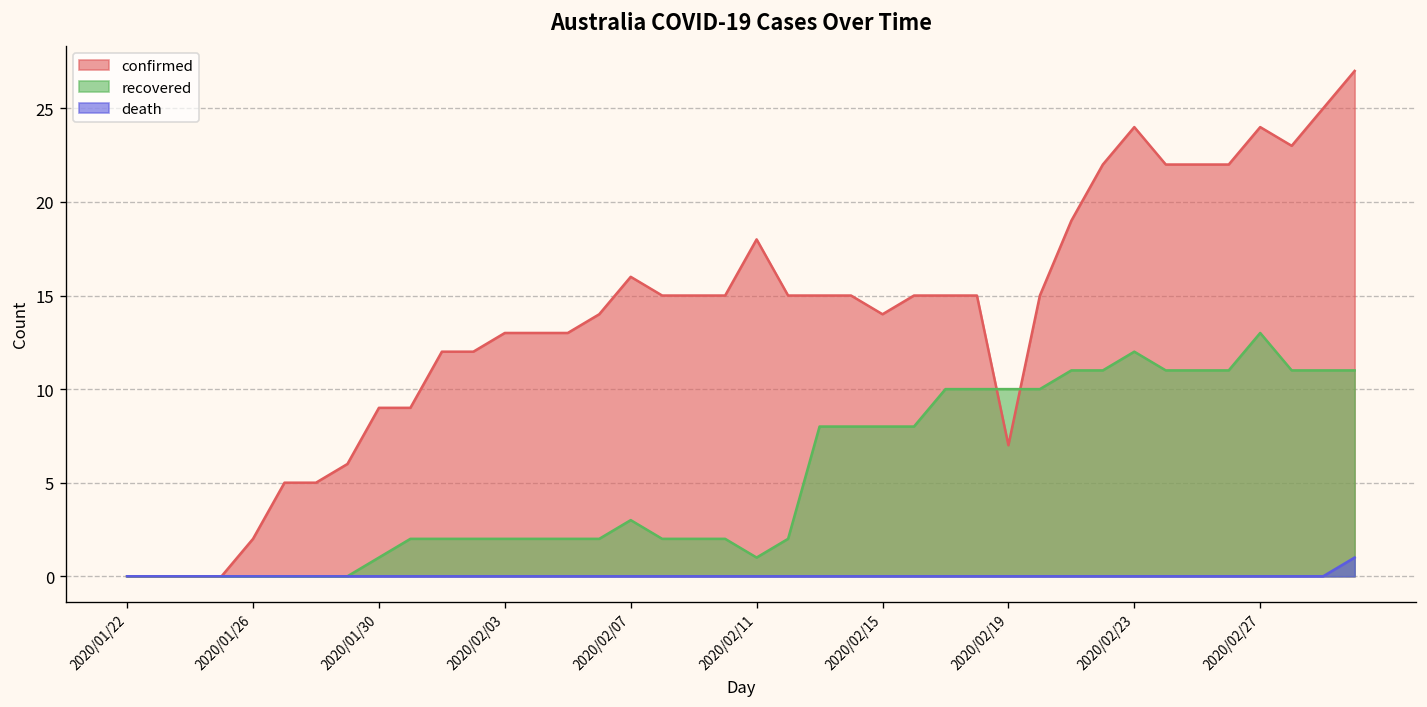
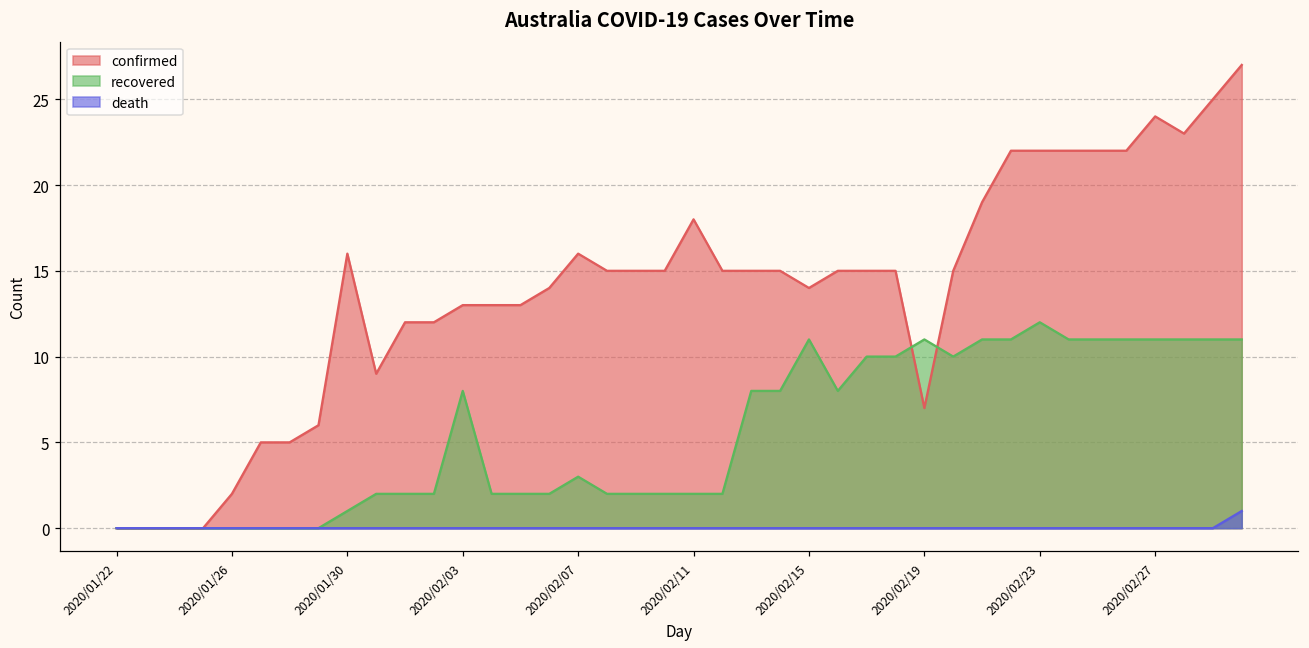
confirmed, 2020/01/30: 9 -> 16
recovered, 2020/02/03: 2 -> 8
recovered, 2020/02/11: 1 -> 2
recovered, 2020/02/15: 8 -> 11
recovered, 2020/02/19: 10 -> 11
confirmed, 2020/02/23: 24 -> 22
recovered, 2020/02/27: 13 -> 11
